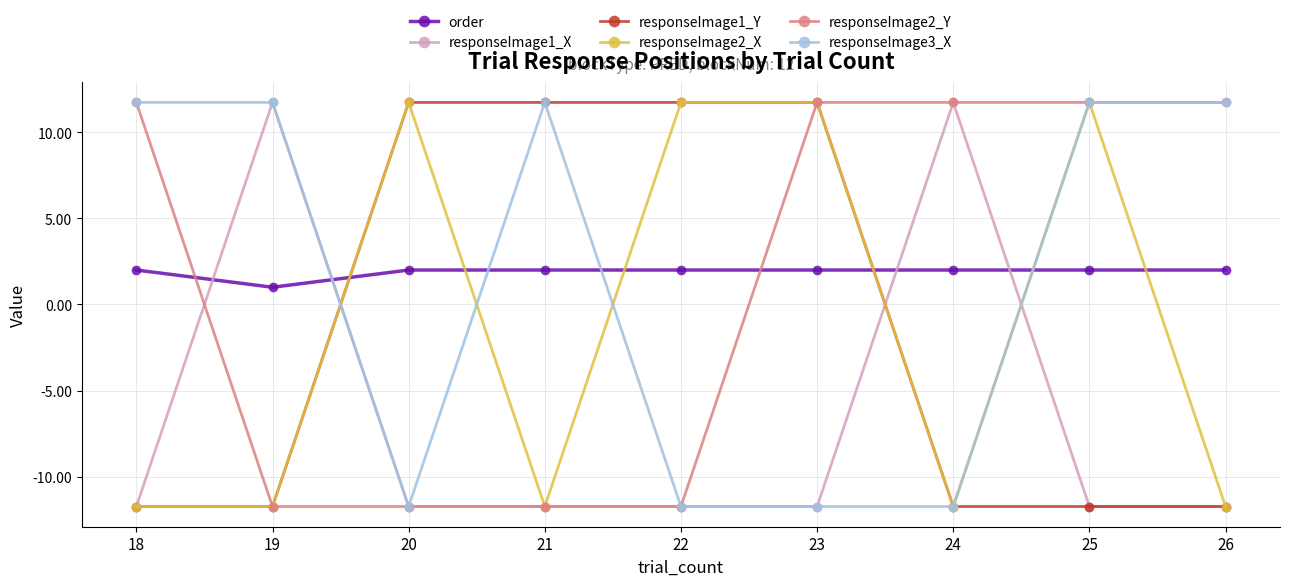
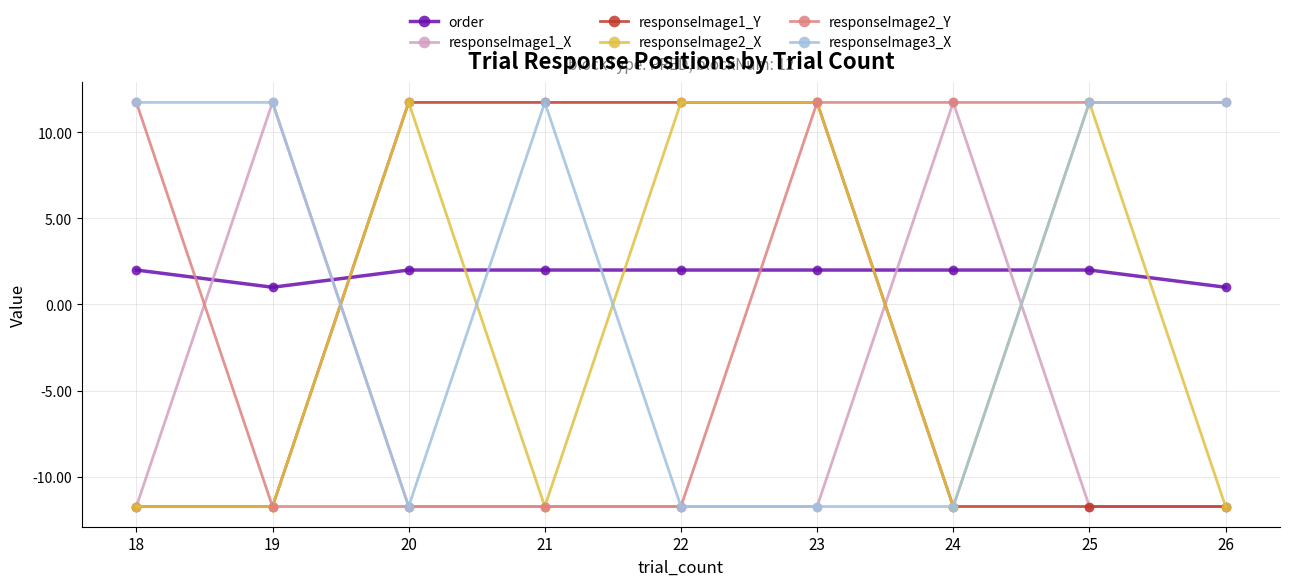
order, 26: 2 -> 1
